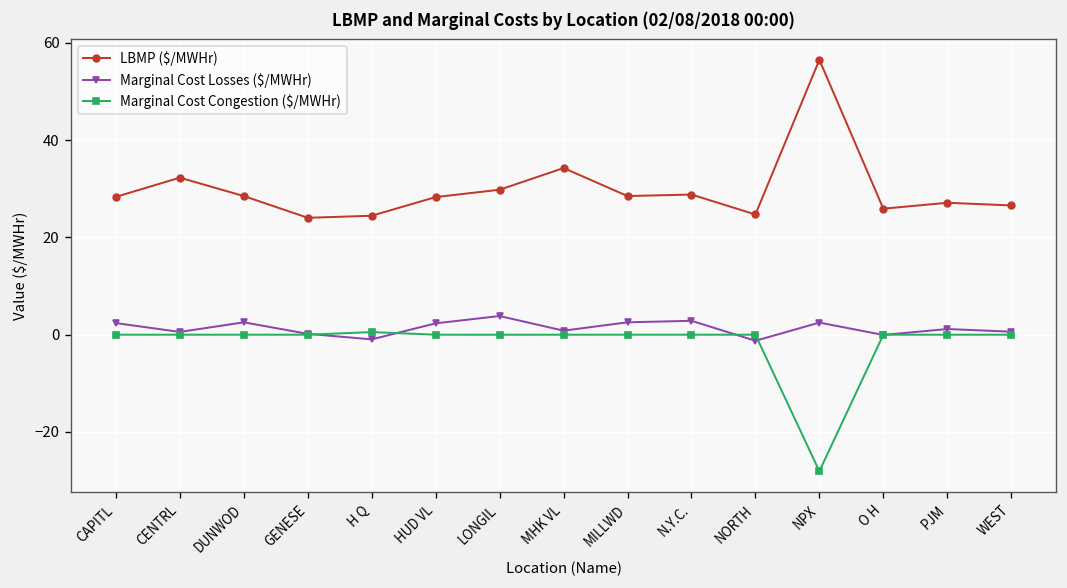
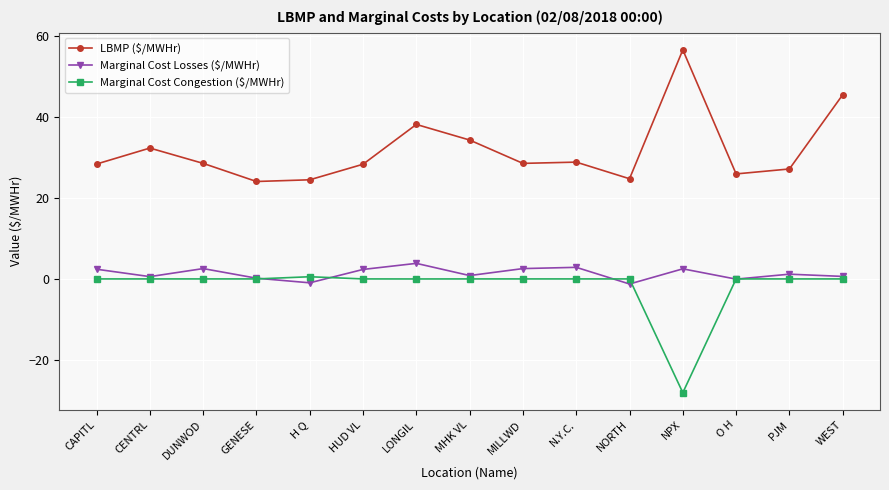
LBMP ($/MWHr), LONGIL: 30 -> 38
LBMP ($/MWHr), WEST: 27 -> 45
